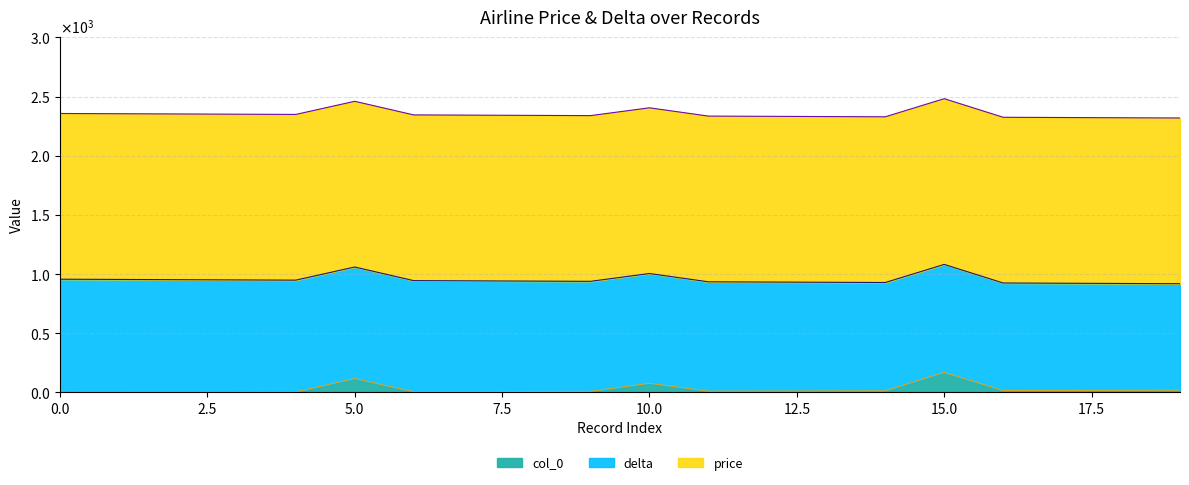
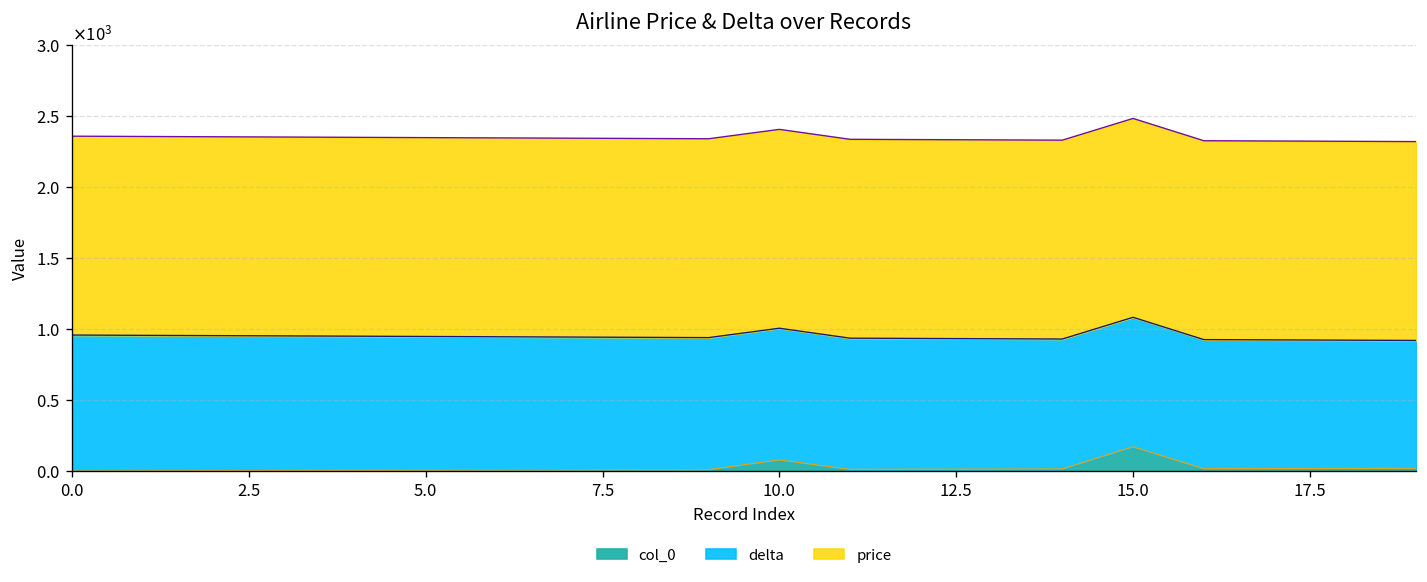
col_0, 5.0: 120 -> 10
